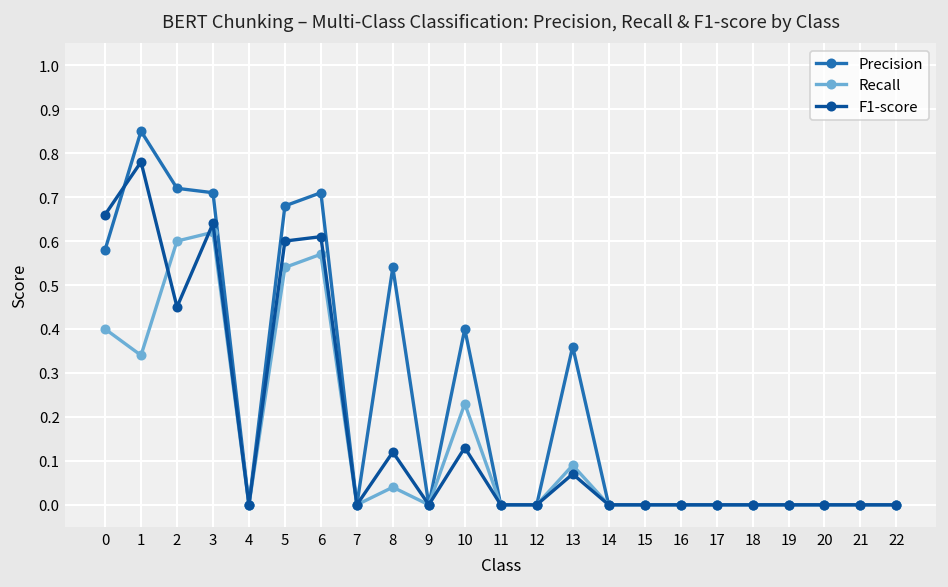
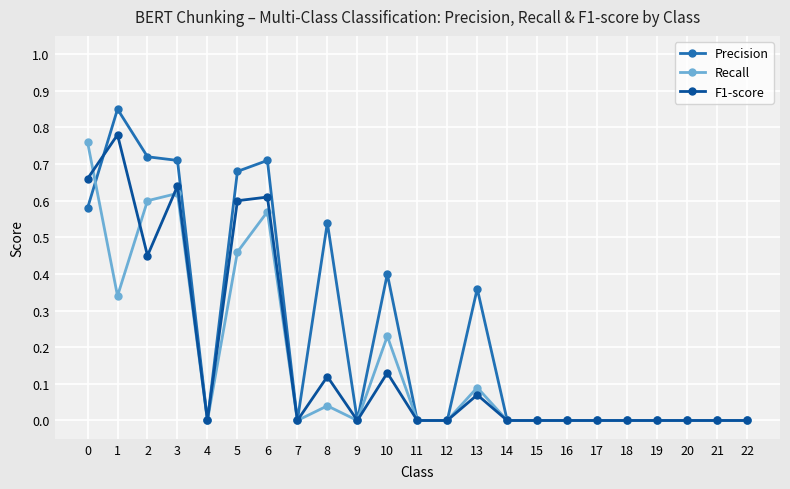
Recall, 0: 0.40 -> 0.76
Recall, 5: 0.54 -> 0.46
